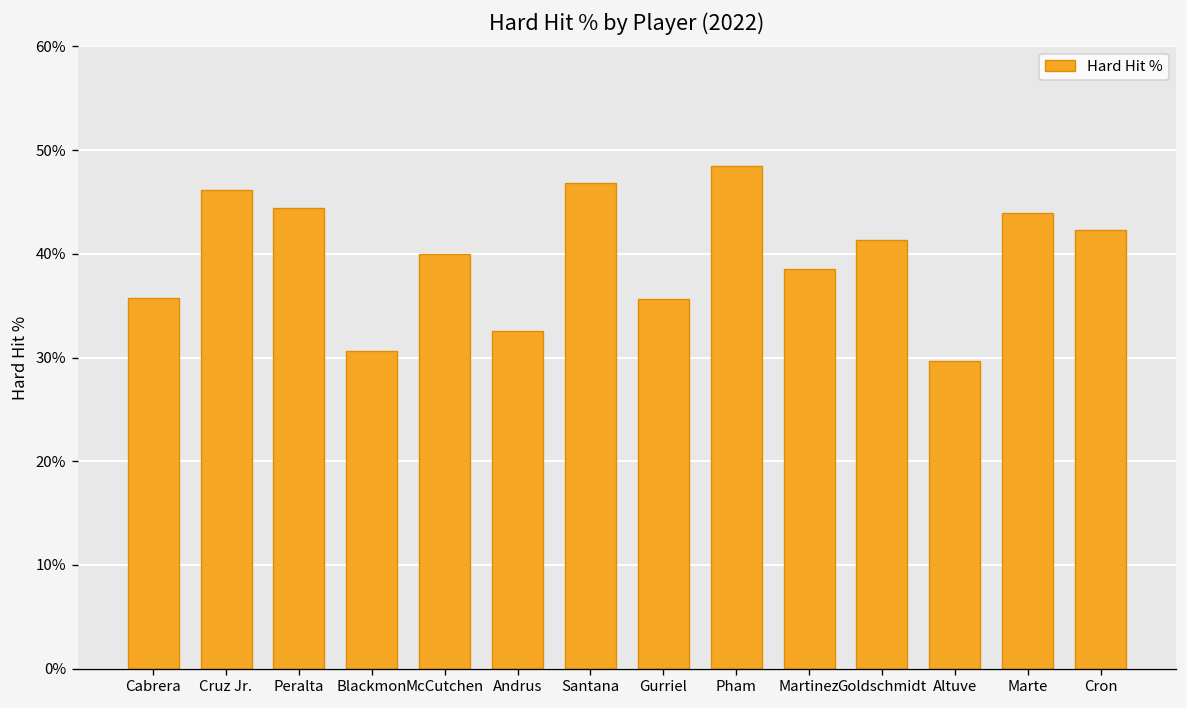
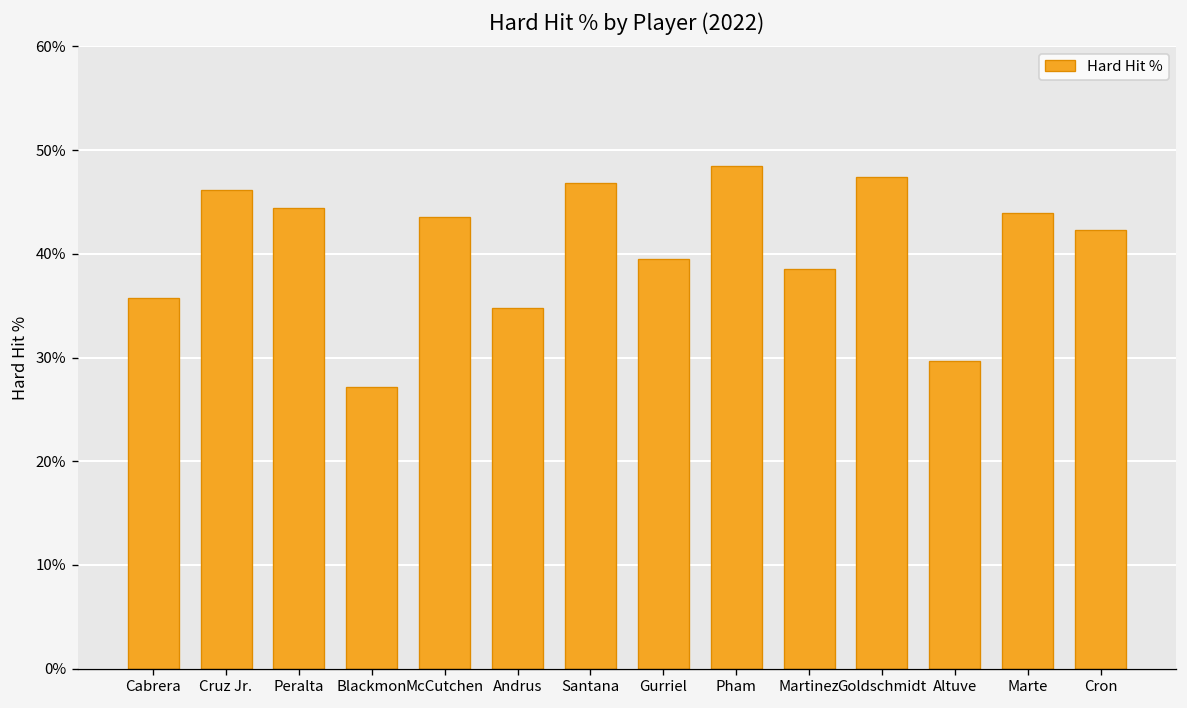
Blackmon: 31% -> 27%
McCutchen: 40% -> 44%
Andrus: 33% -> 35%
Gurriel: 36% -> 40%
Goldschmidt: 41% -> 47%
